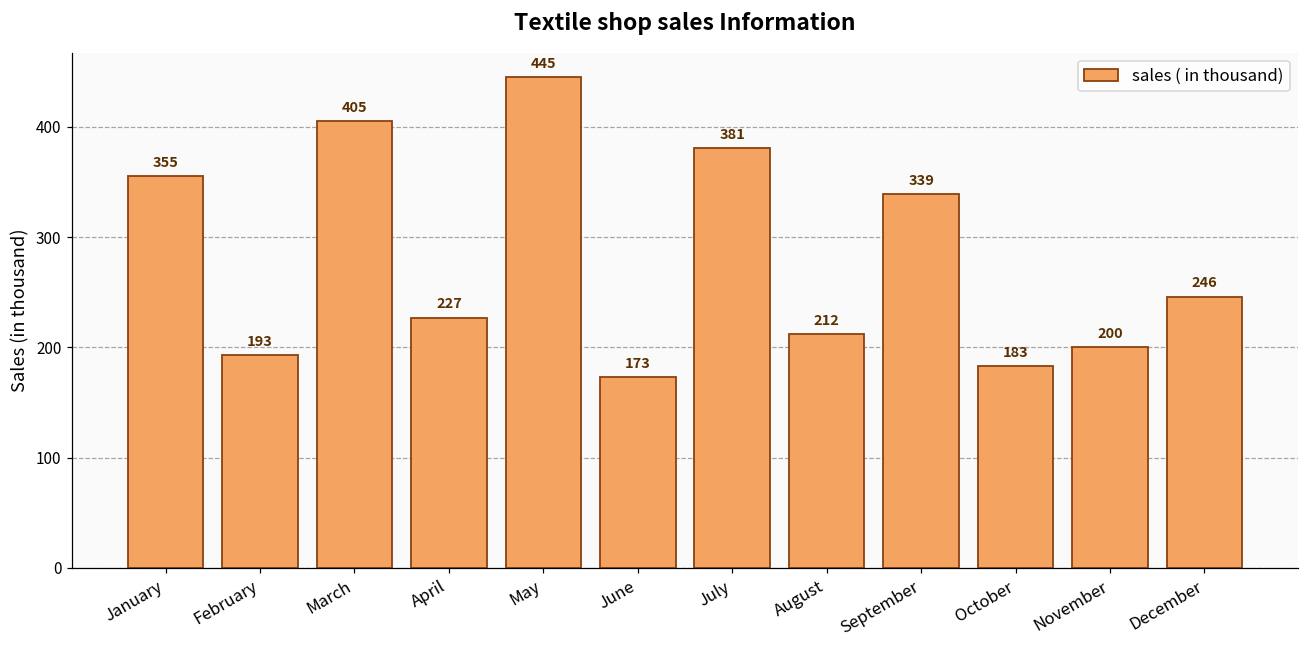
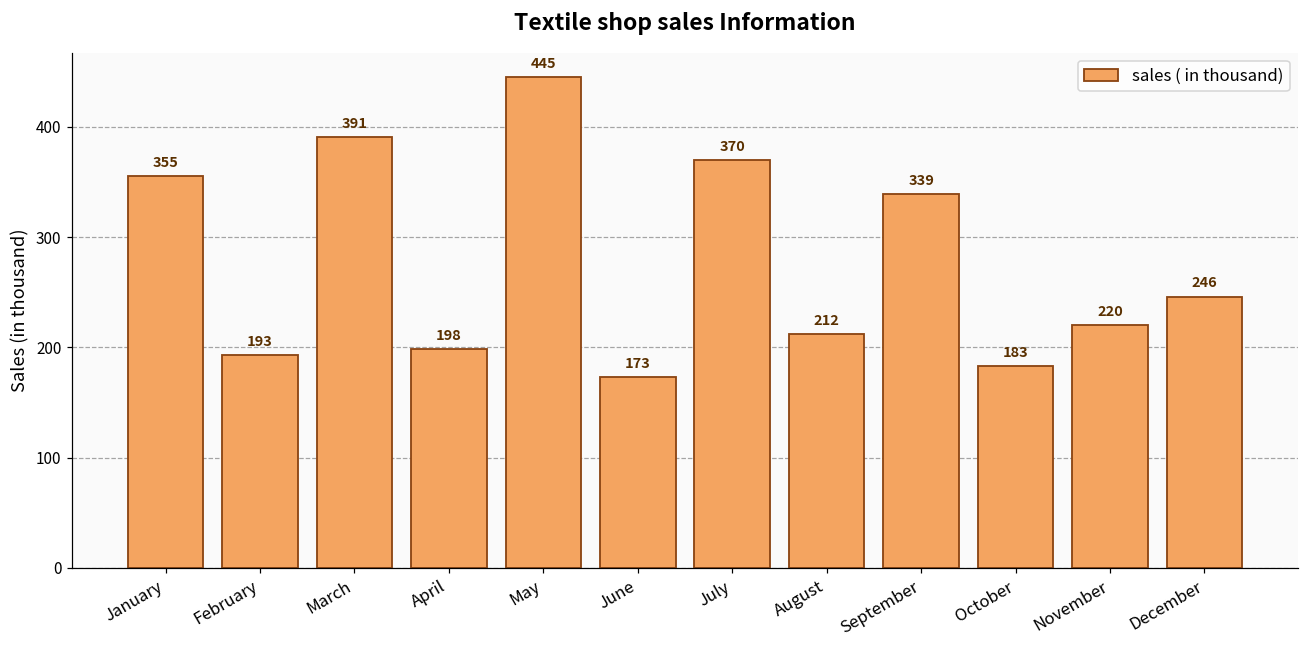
March: 405 -> 391
April: 227 -> 198
July: 381 -> 370
November: 200 -> 220
